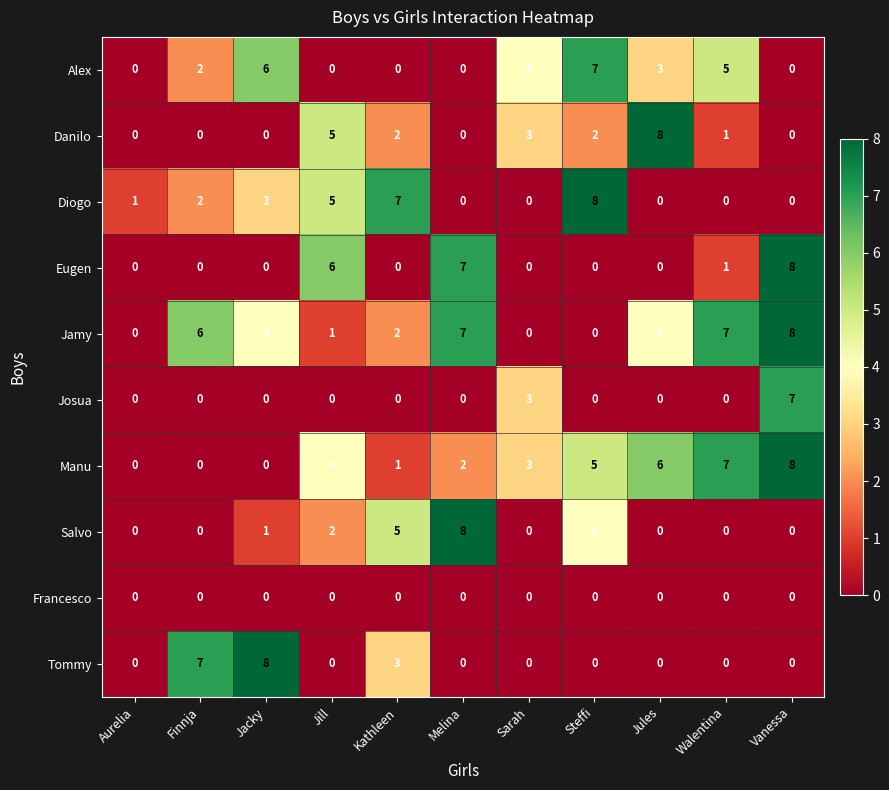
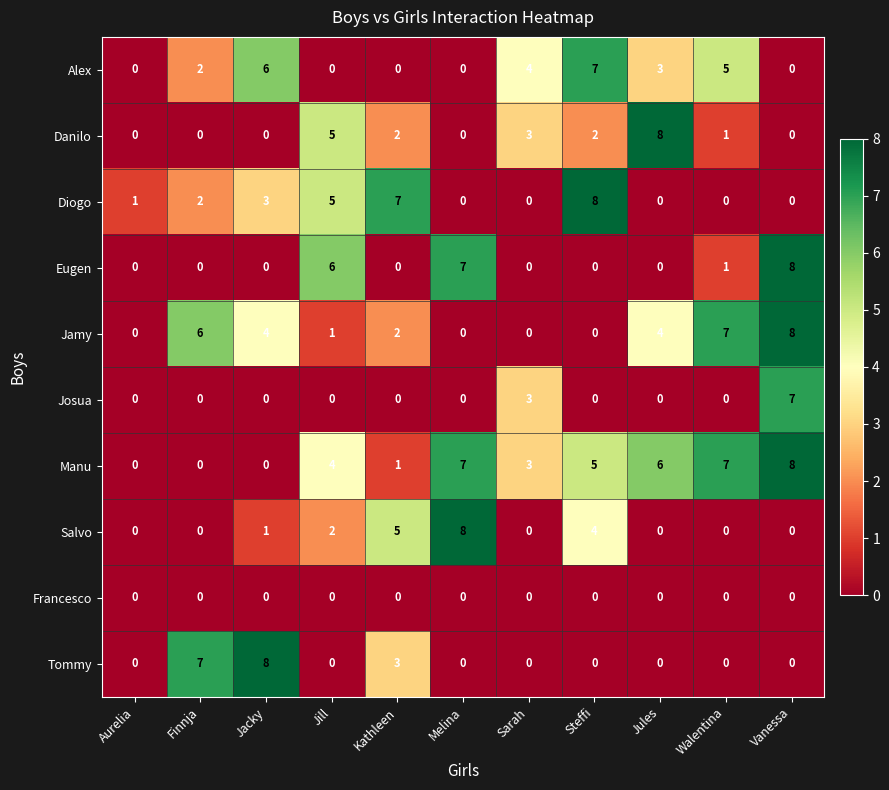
Jamy, Melina: 7 -> 0
Manu, Melina: 2 -> 7
